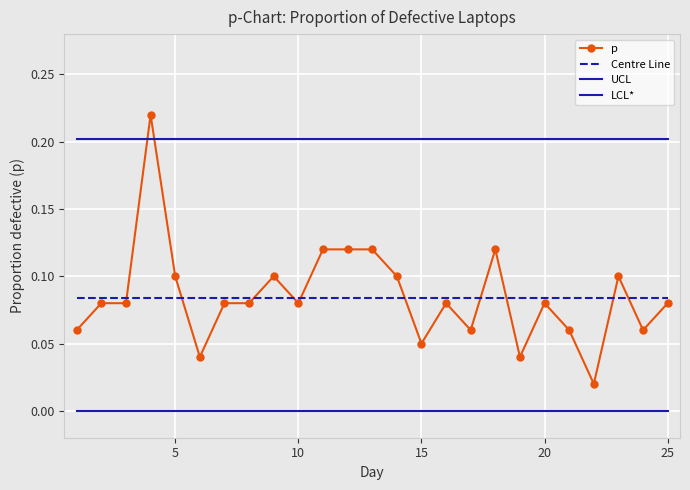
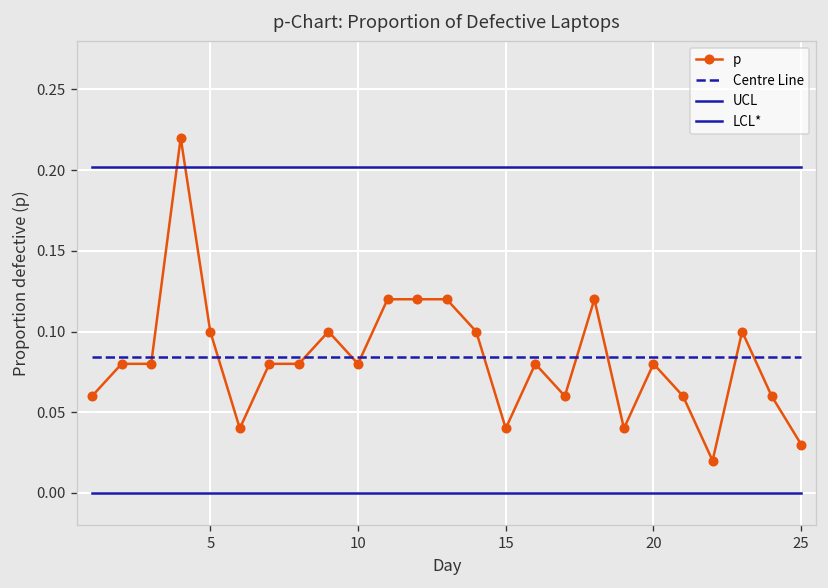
p, 15: 0.05 -> 0.04
p, 25: 0.08 -> 0.03
